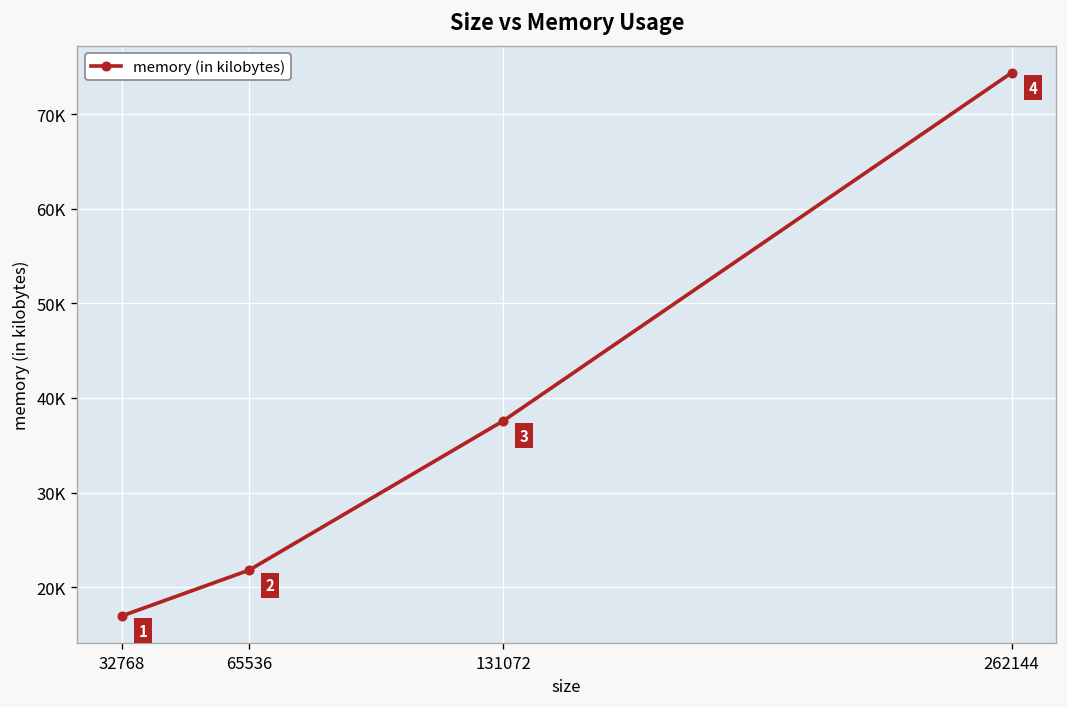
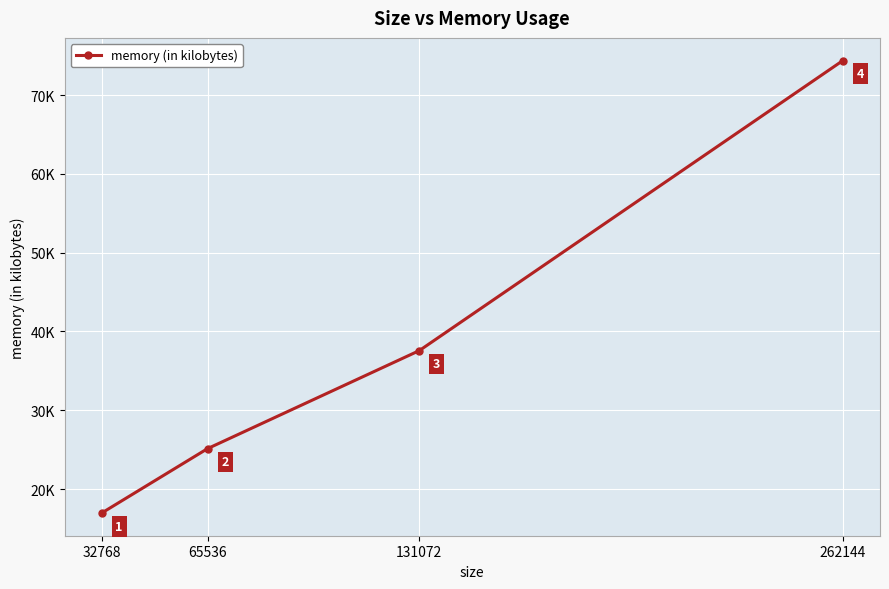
65536: 22000 -> 25000
